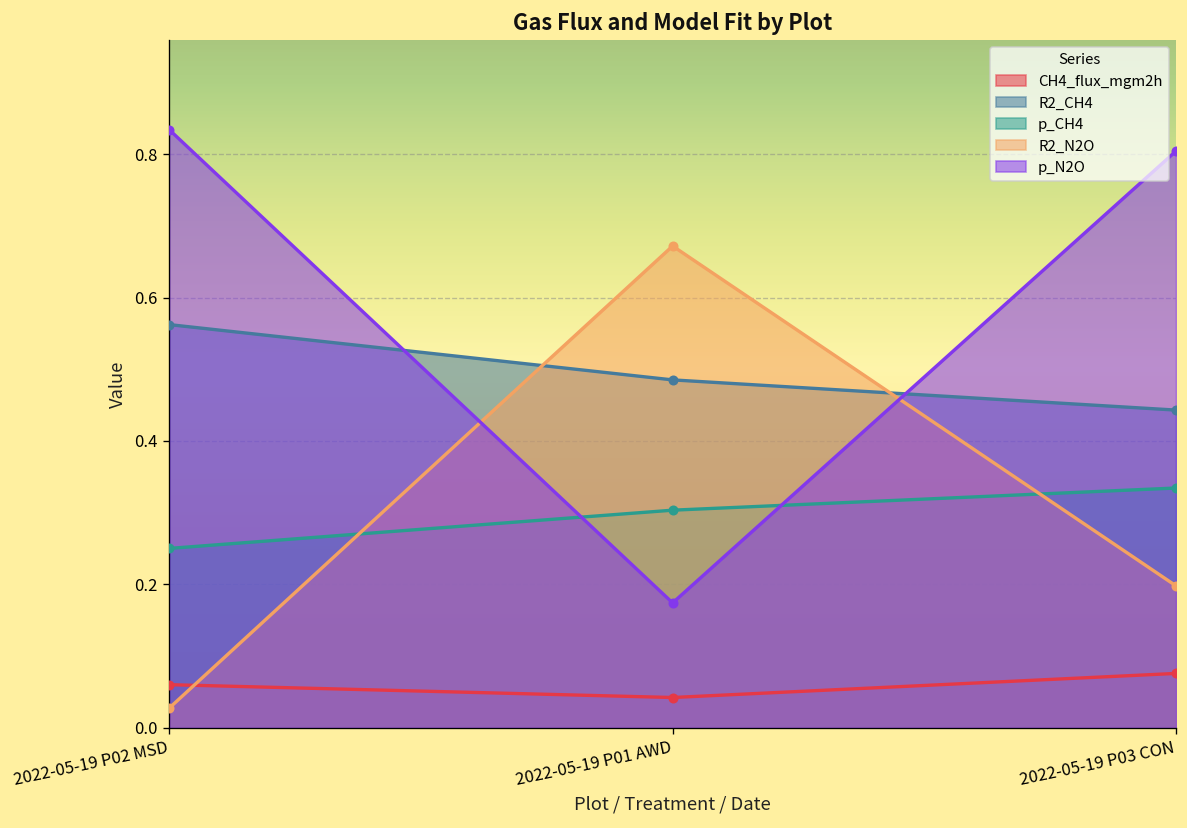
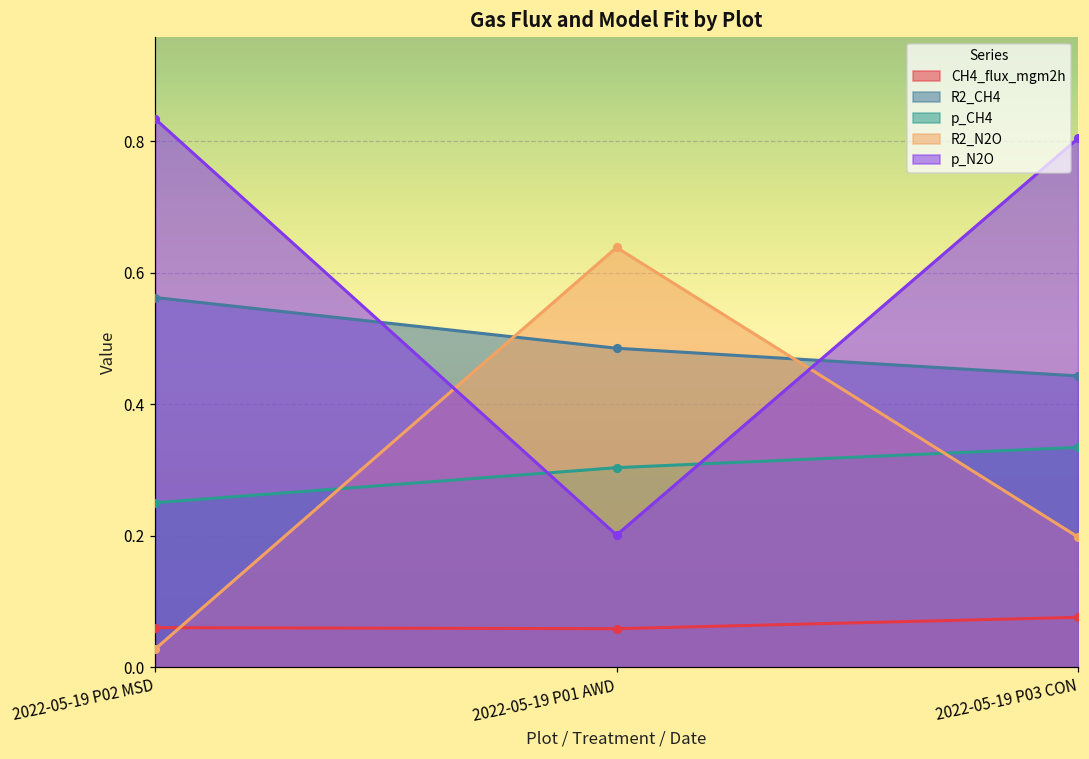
CH4_flux_mgm2h, 2022-05-19 P01 AWD: 0.04 -> 0.06
R2_N2O, 2022-05-19 P01 AWD: 0.67 -> 0.64
p_N2O, 2022-05-19 P01 AWD: 0.17 -> 0.20
